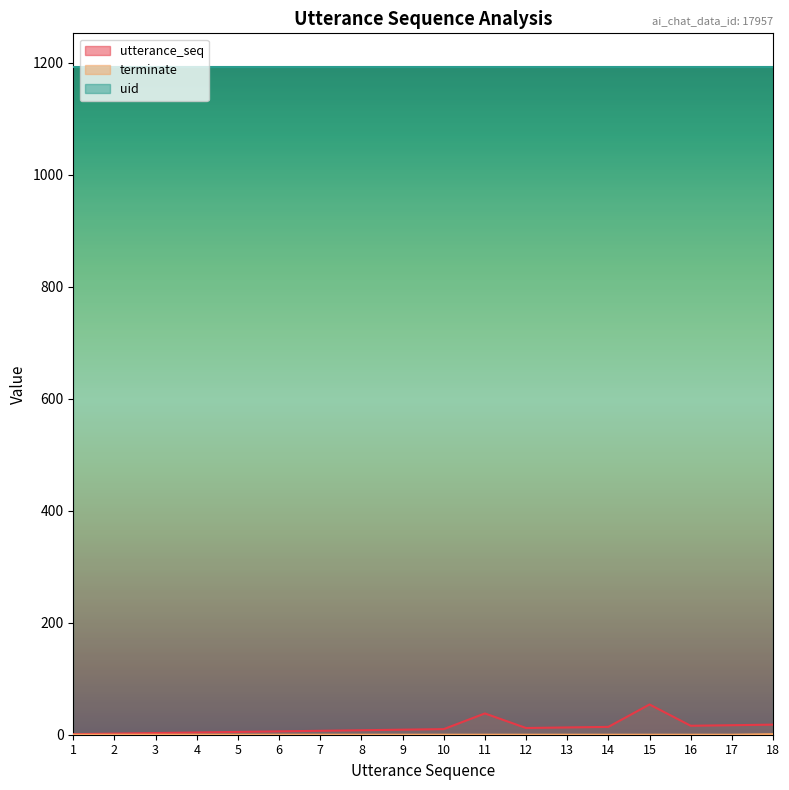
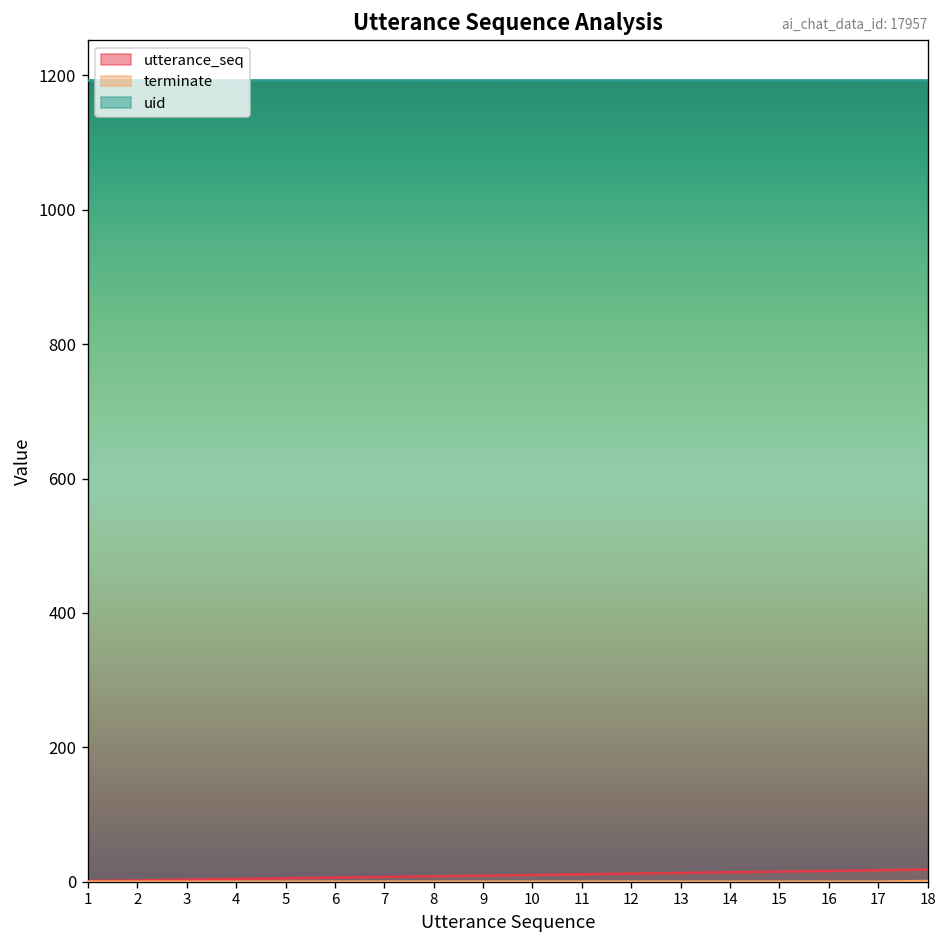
utterance_seq, 11: 40 -> 10
utterance_seq, 15: 50 -> 20
